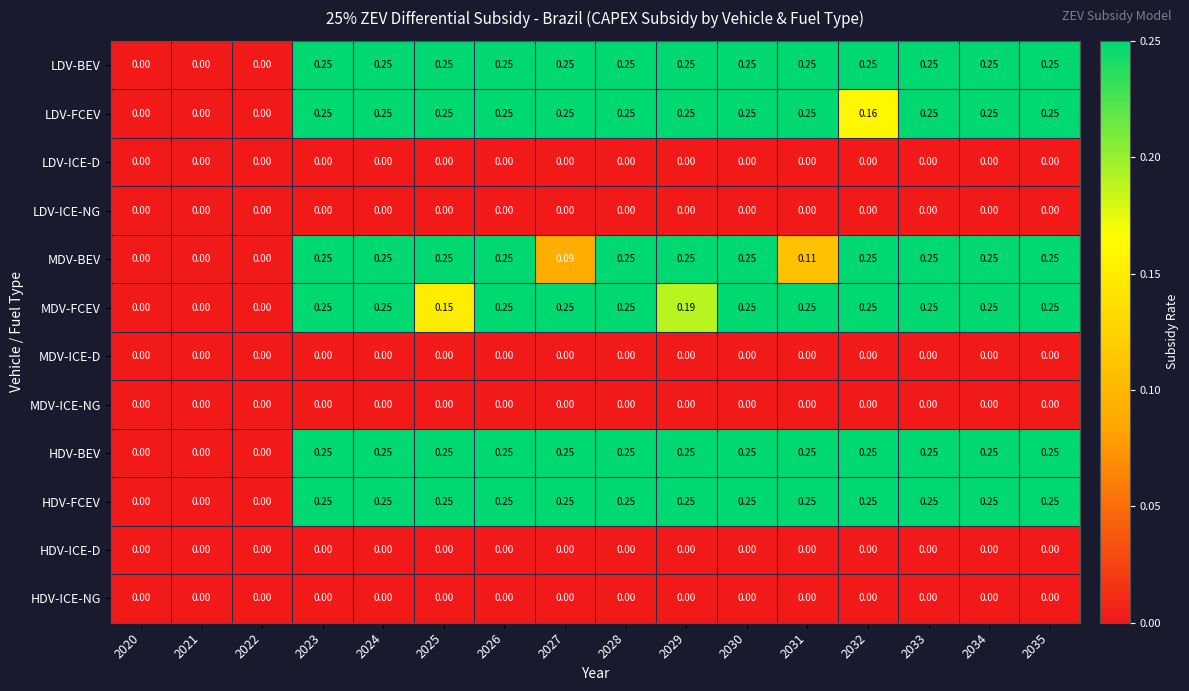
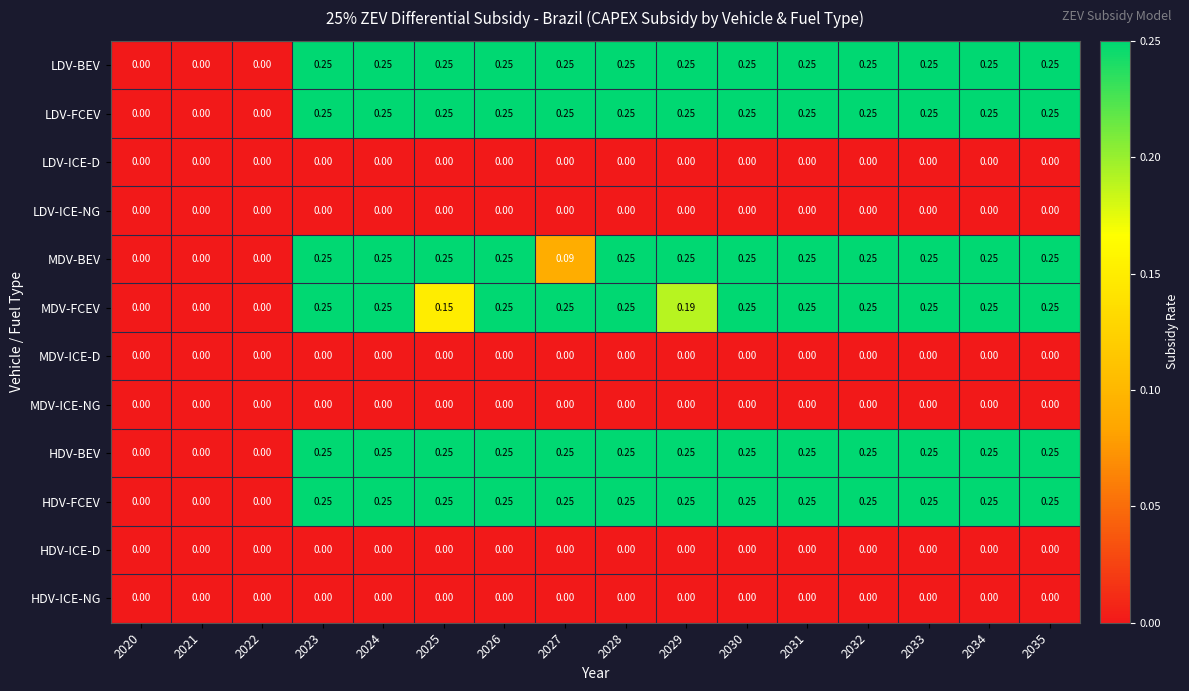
LDV-FCEV, 2032: 0.16 -> 0.25
MDV-BEV, 2031: 0.11 -> 0.25
